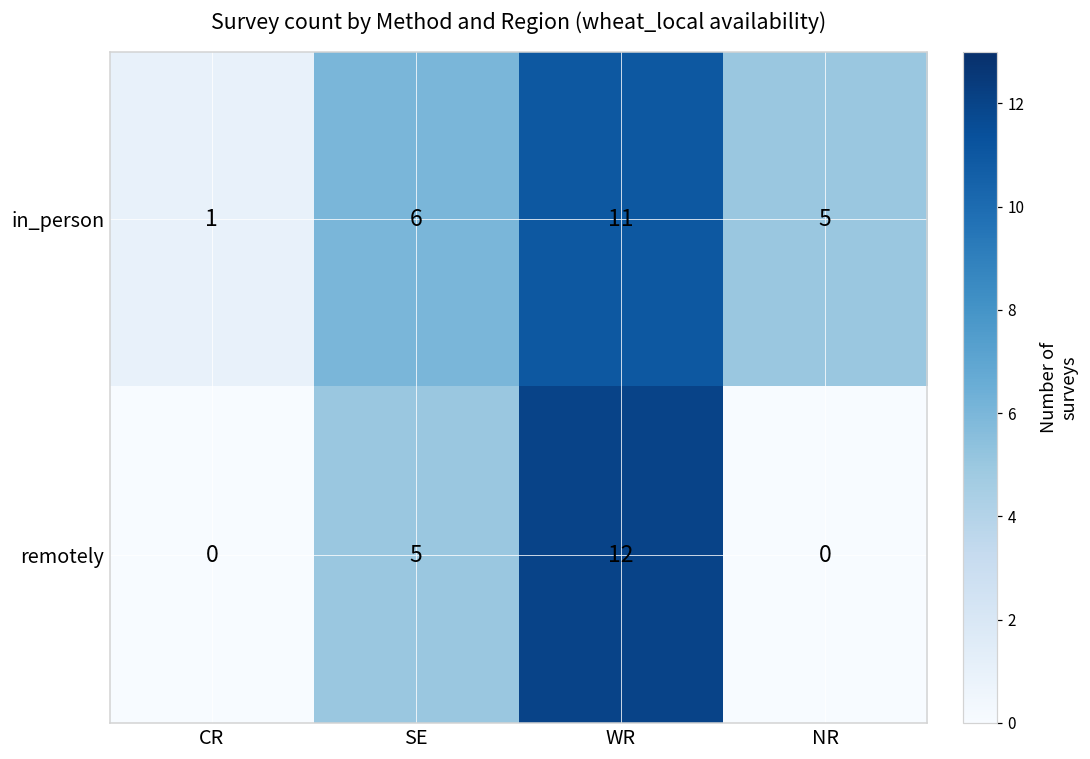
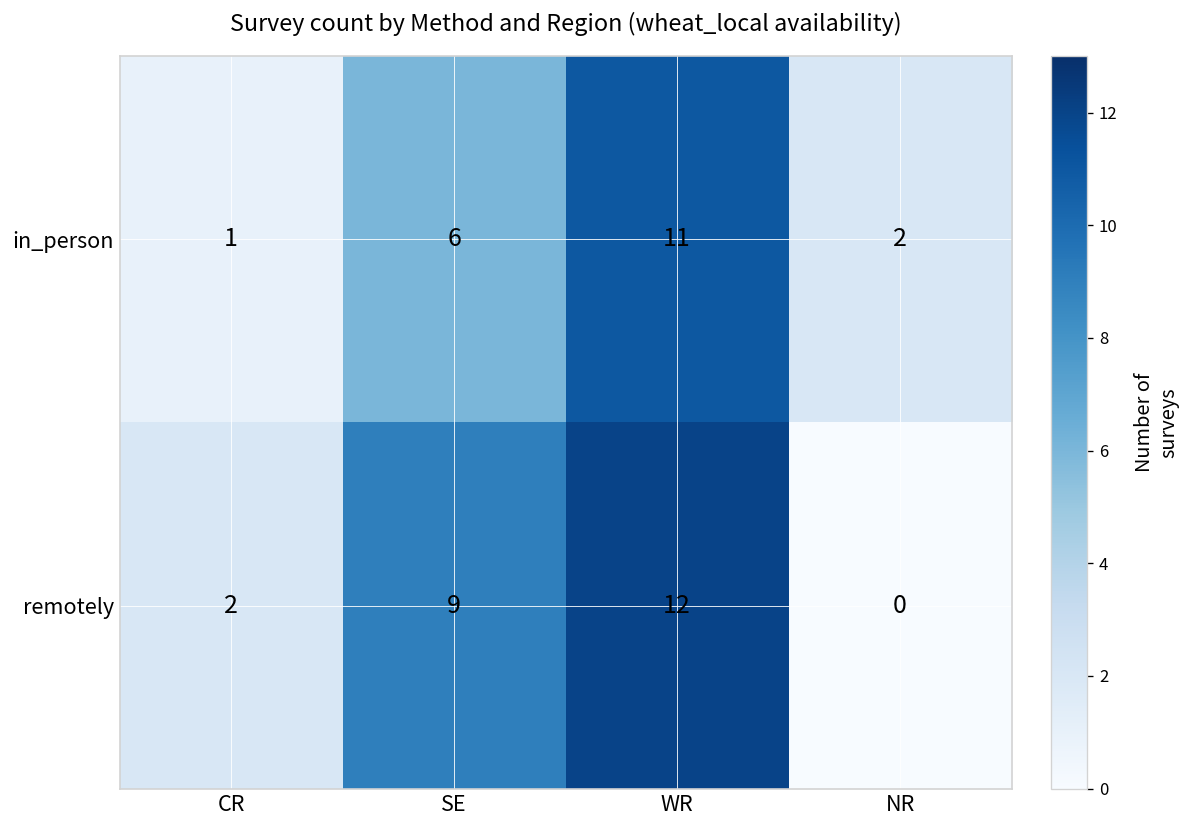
in_person, NR: 5 -> 2
remotely, CR: 0 -> 2
remotely, SE: 5 -> 9
